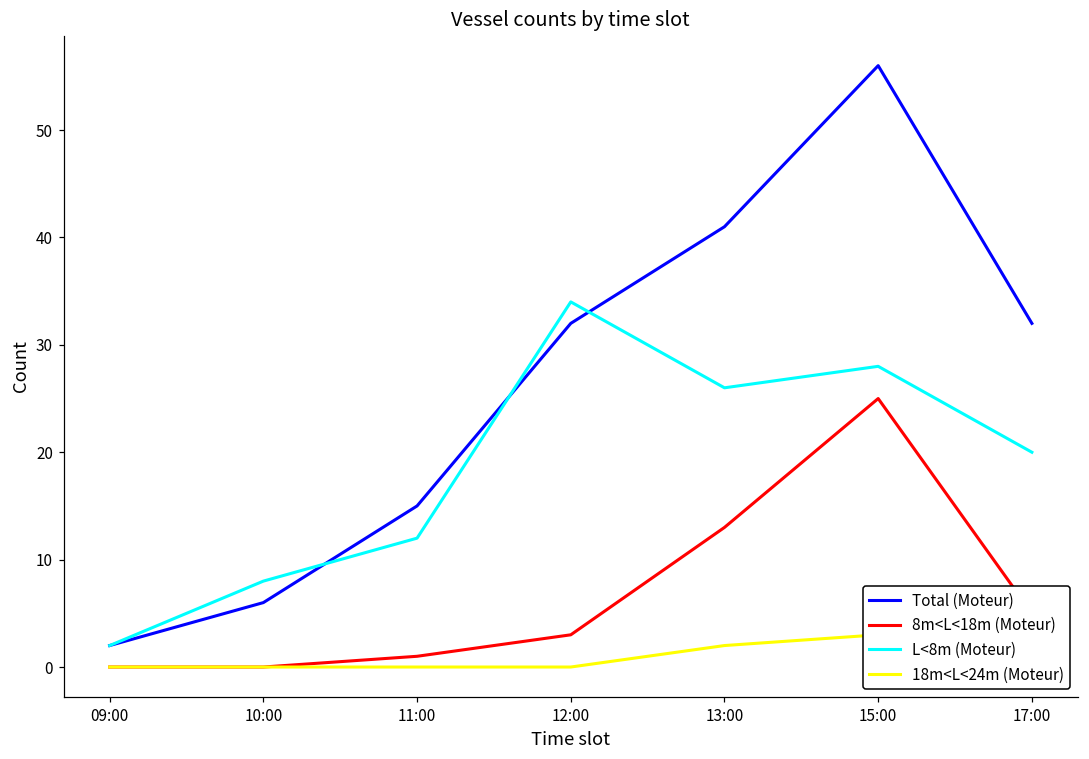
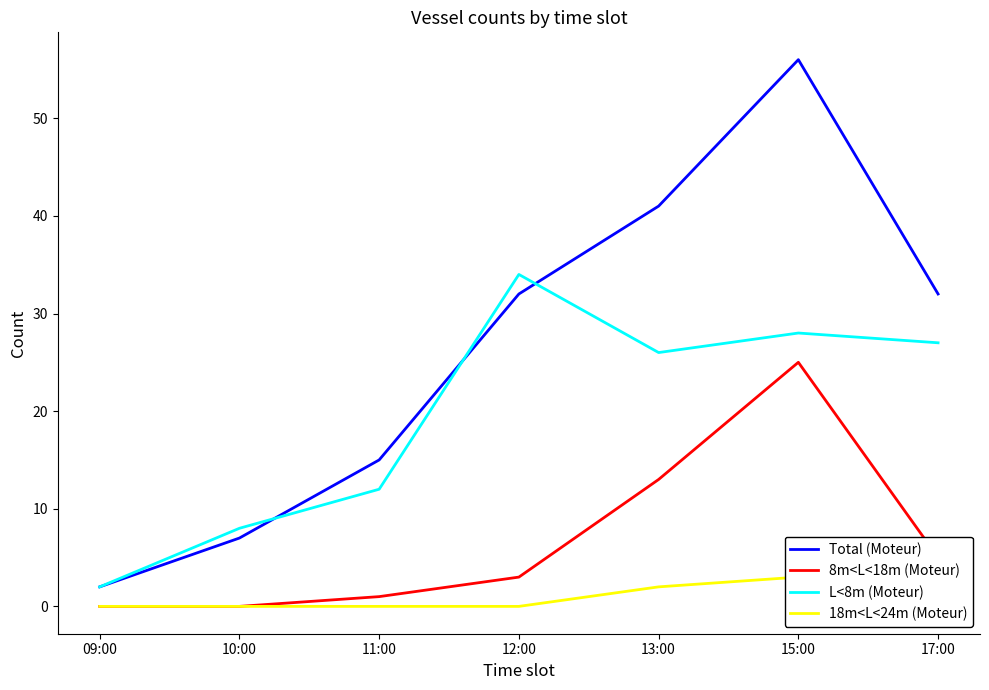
Total (Moteur), 10:00: 6 -> 7
L<8m (Moteur), 17:00: 20 -> 27
